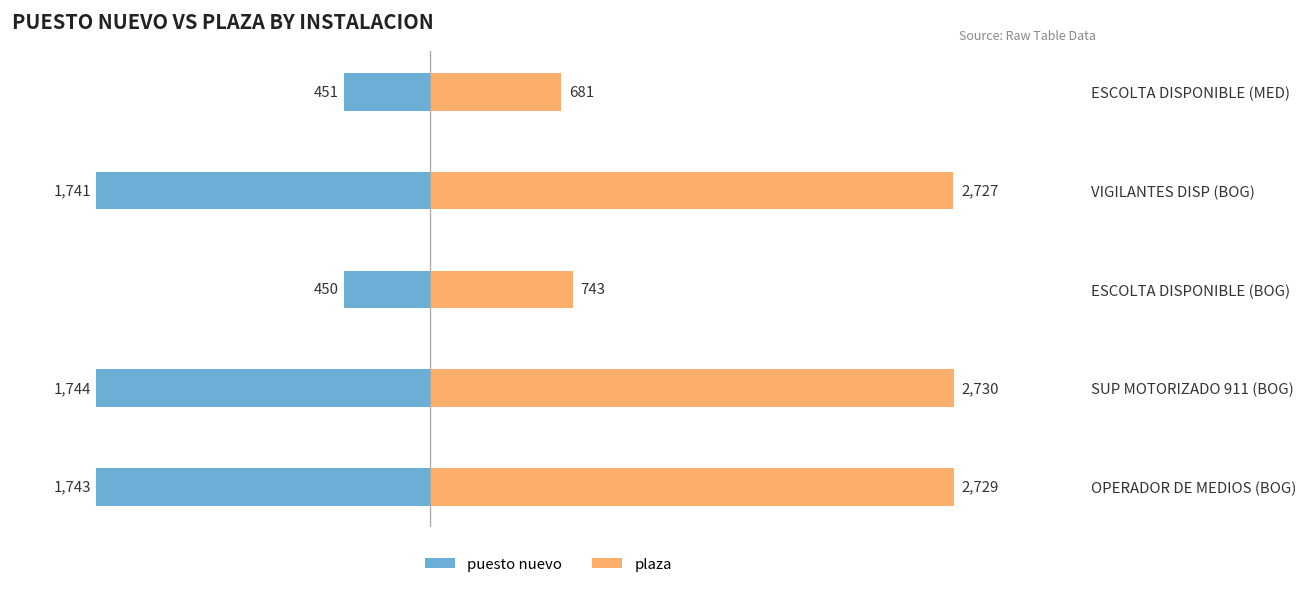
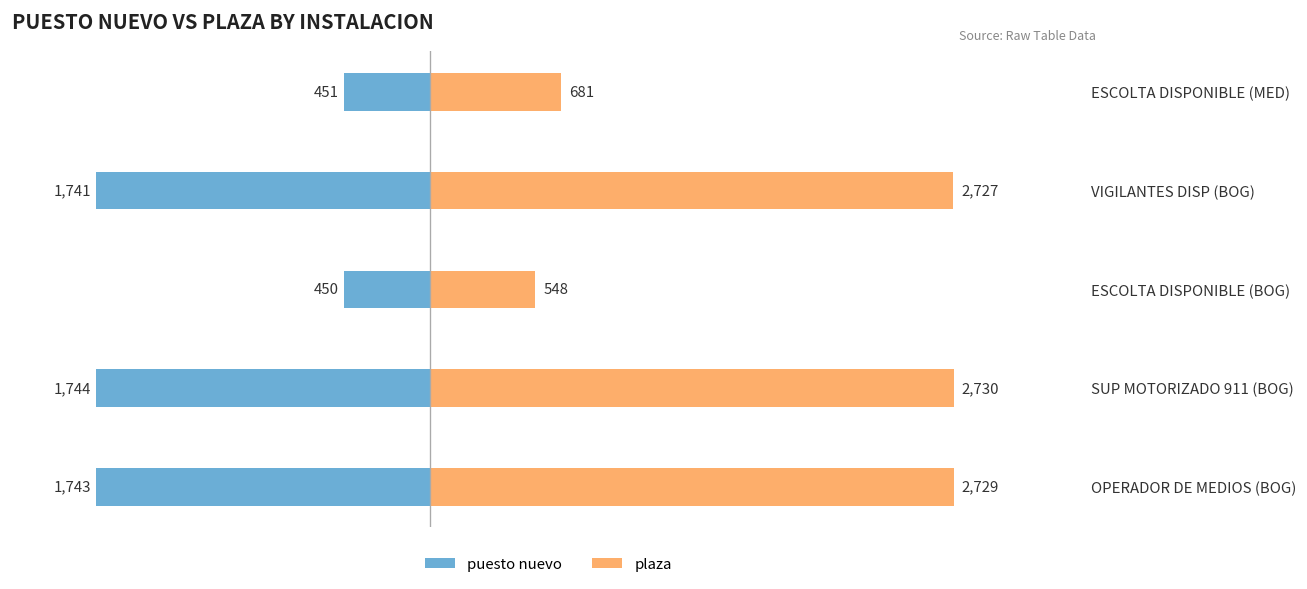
plaza, ESCOLTA DISPONIBLE (BOG): 743 -> 548
